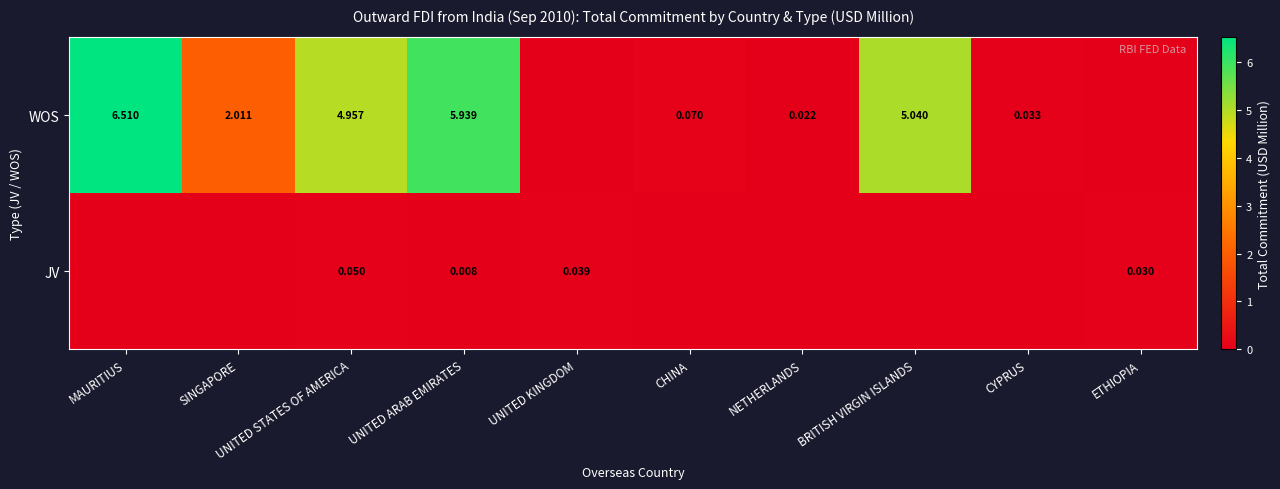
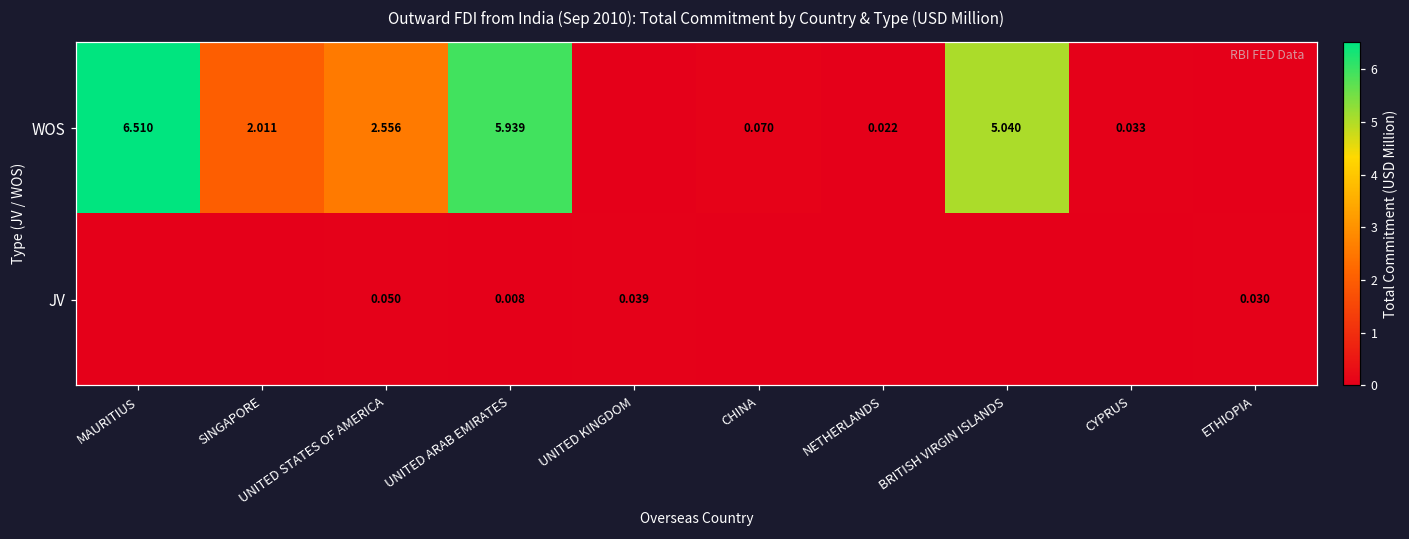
WOS, UNITED STATES OF AMERICA: 4.957 -> 2.556
